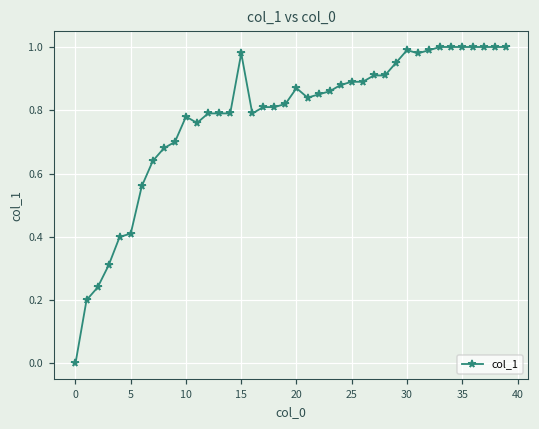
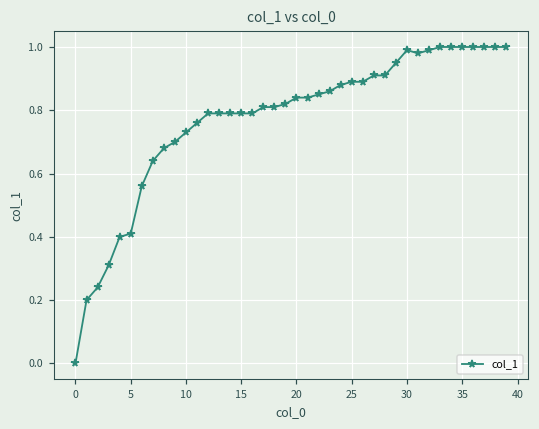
10: 0.78 -> 0.73
15: 0.98 -> 0.79
20: 0.87 -> 0.84
